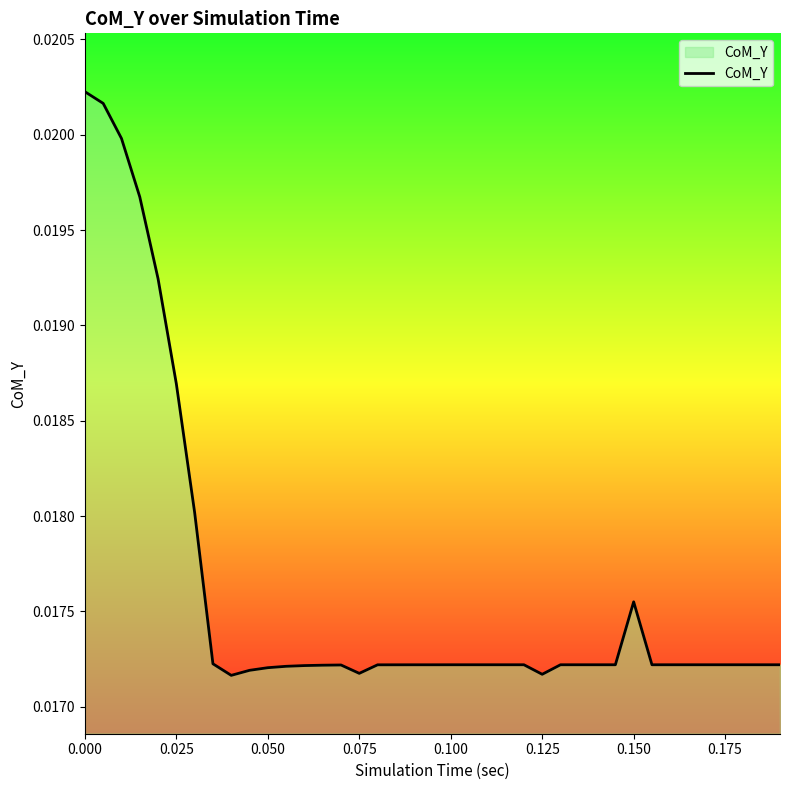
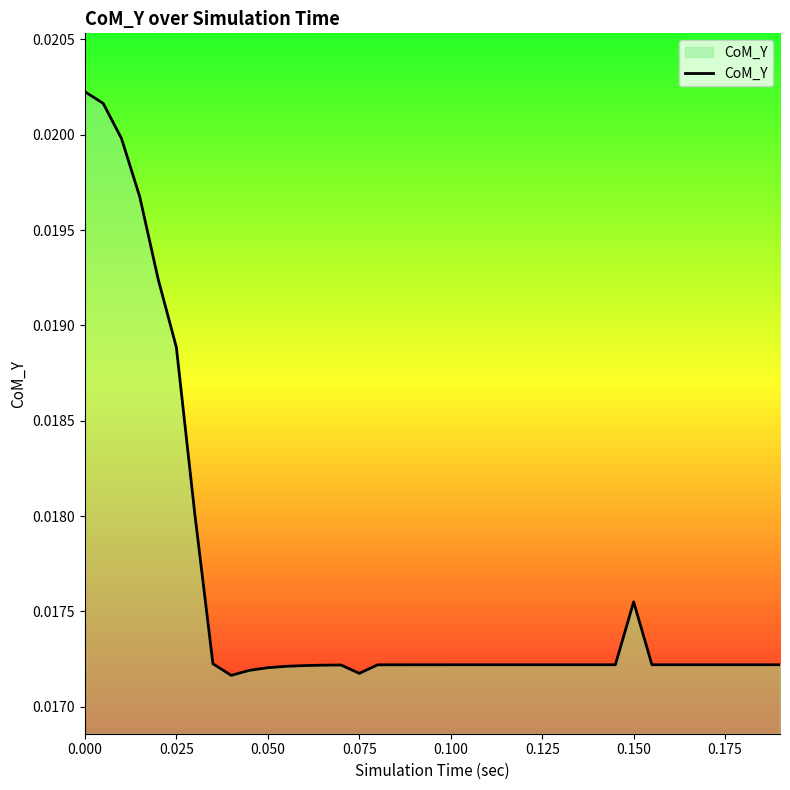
0.025: 0.01869 -> 0.01888
0.125: 0.01717 -> 0.01722
